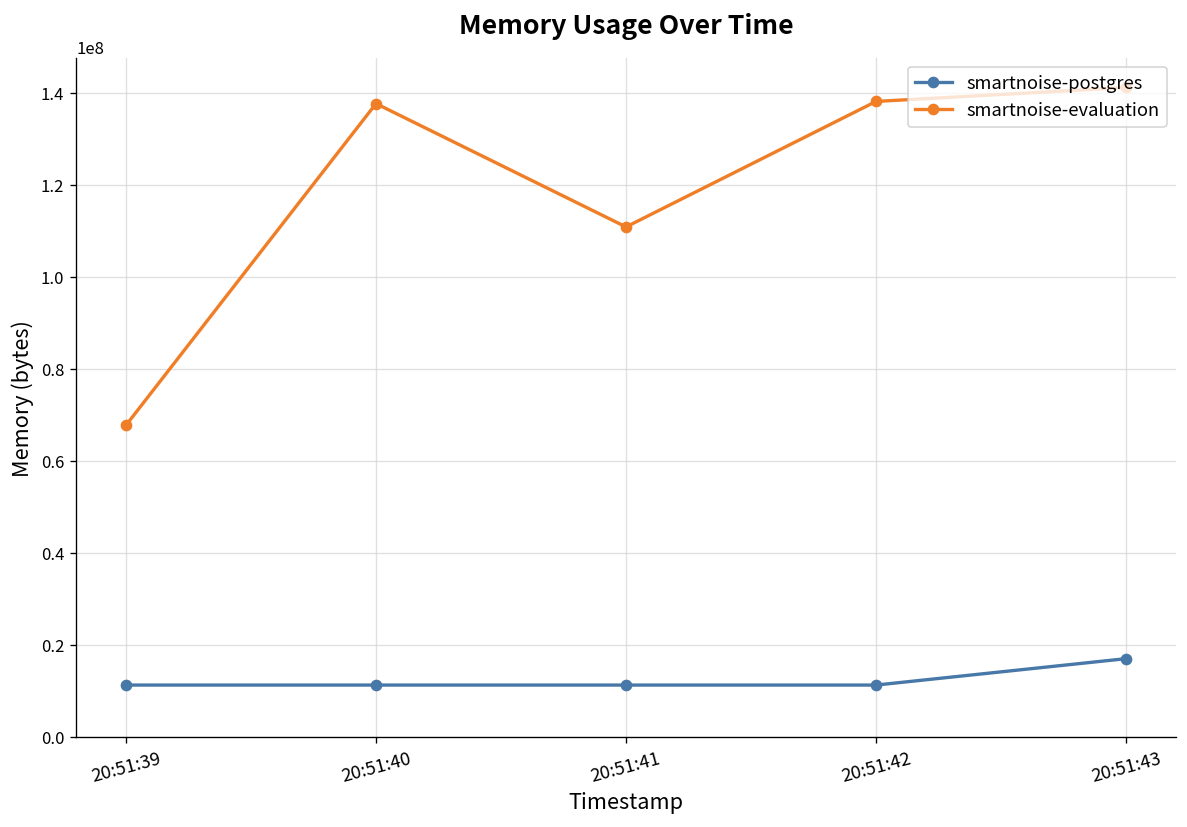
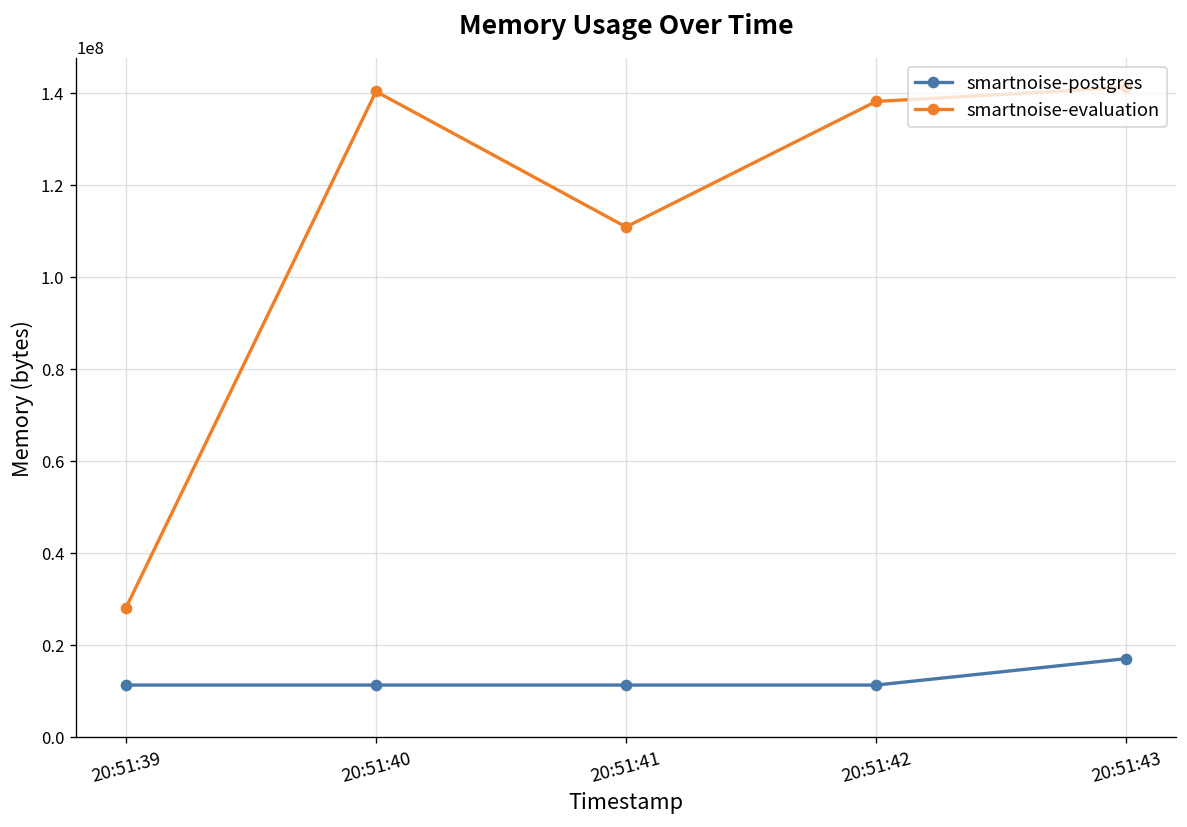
smartnoise-evaluation, 20:51:39: 68000000 -> 28000000
smartnoise-evaluation, 20:51:40: 138000000 -> 140000000
